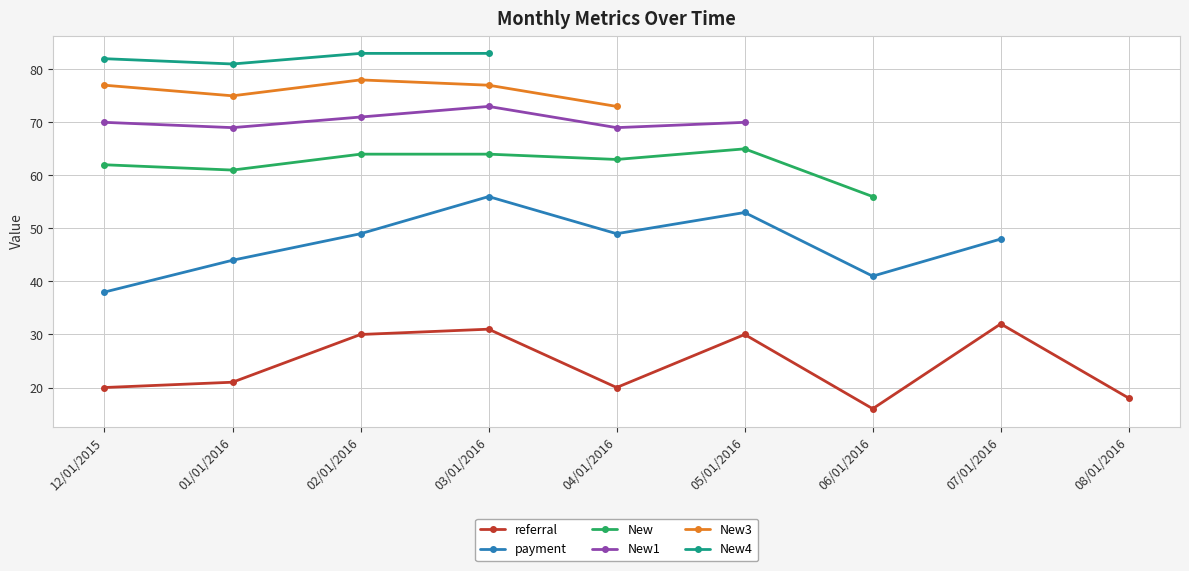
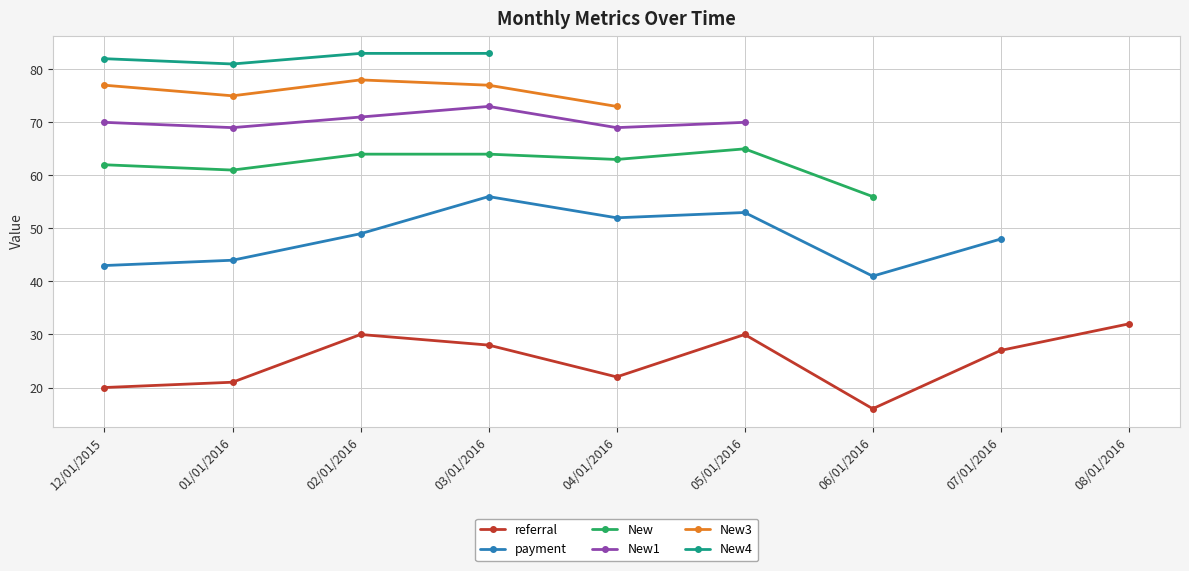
payment, 12/01/2015: 38 -> 43
referral, 03/01/2016: 31 -> 28
referral, 04/01/2016: 20 -> 22
payment, 04/01/2016: 49 -> 52
referral, 07/01/2016: 32 -> 27
referral, 08/01/2016: 18 -> 32
